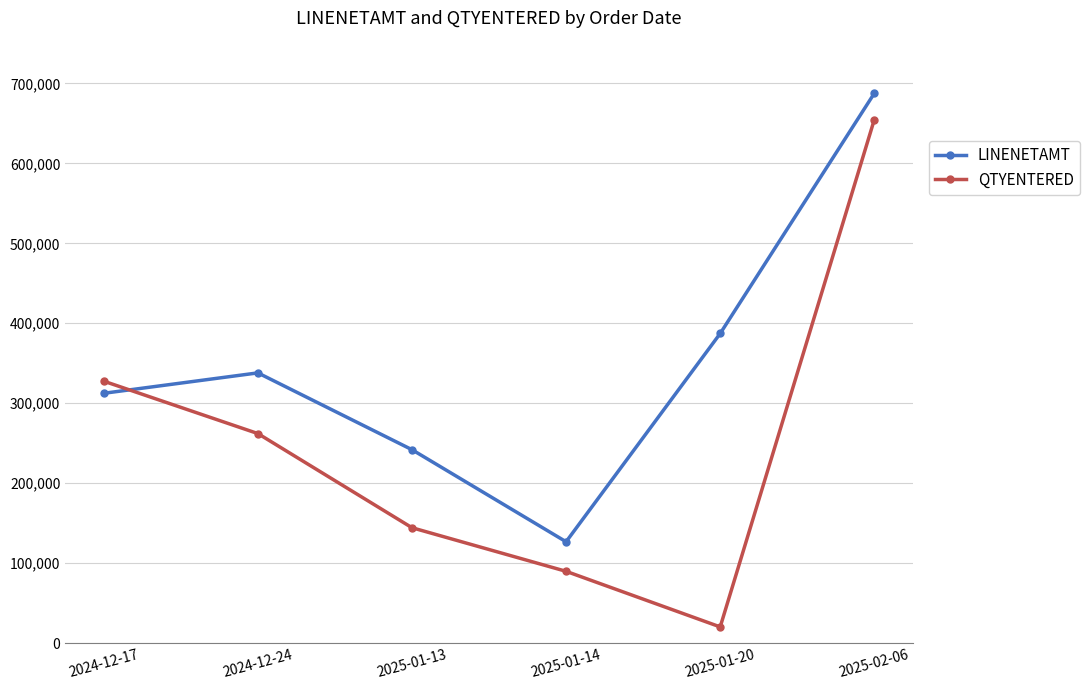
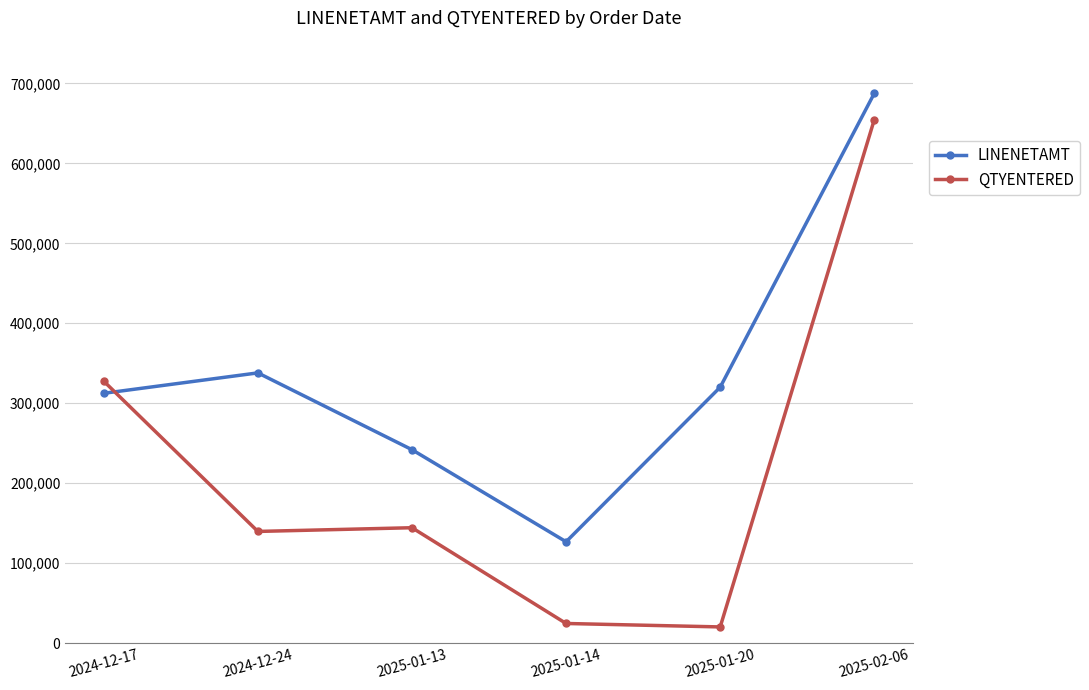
QTYENTERED, 2024-12-24: 260,000 -> 140,000
QTYENTERED, 2025-01-14: 90,000 -> 20,000
LINENETAMT, 2025-01-20: 390,000 -> 320,000
